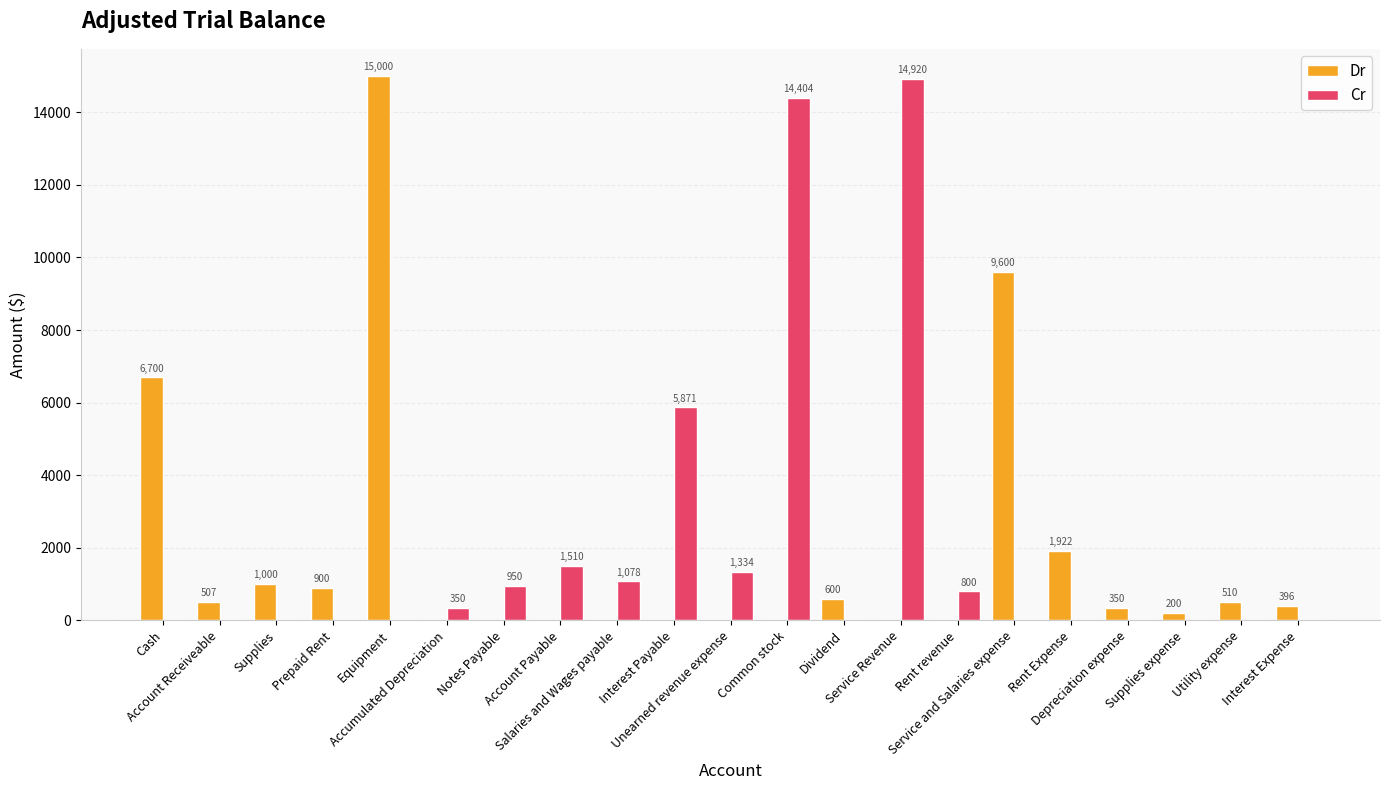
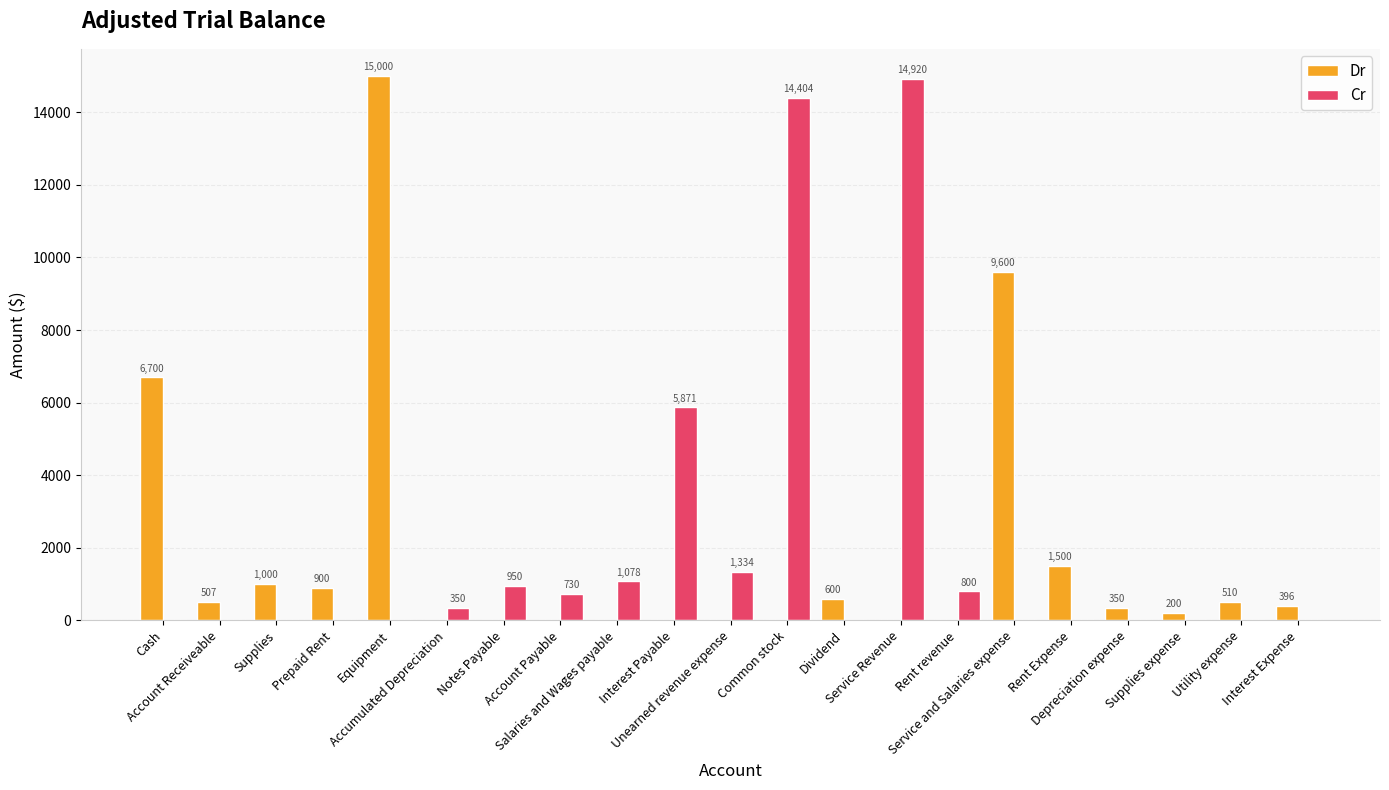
Cr, Account Payable: 1,510 -> 730
Dr, Rent Expense: 1,922 -> 1,500
